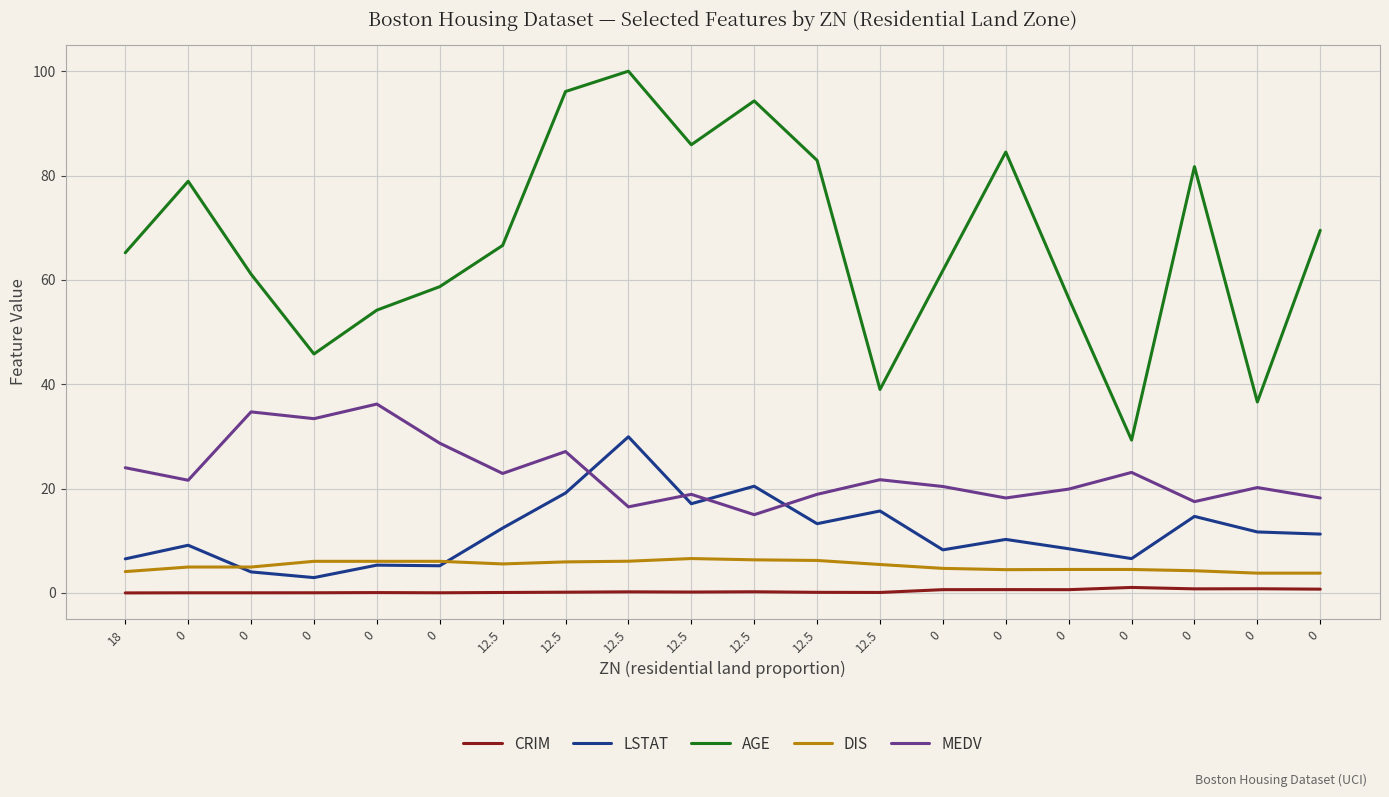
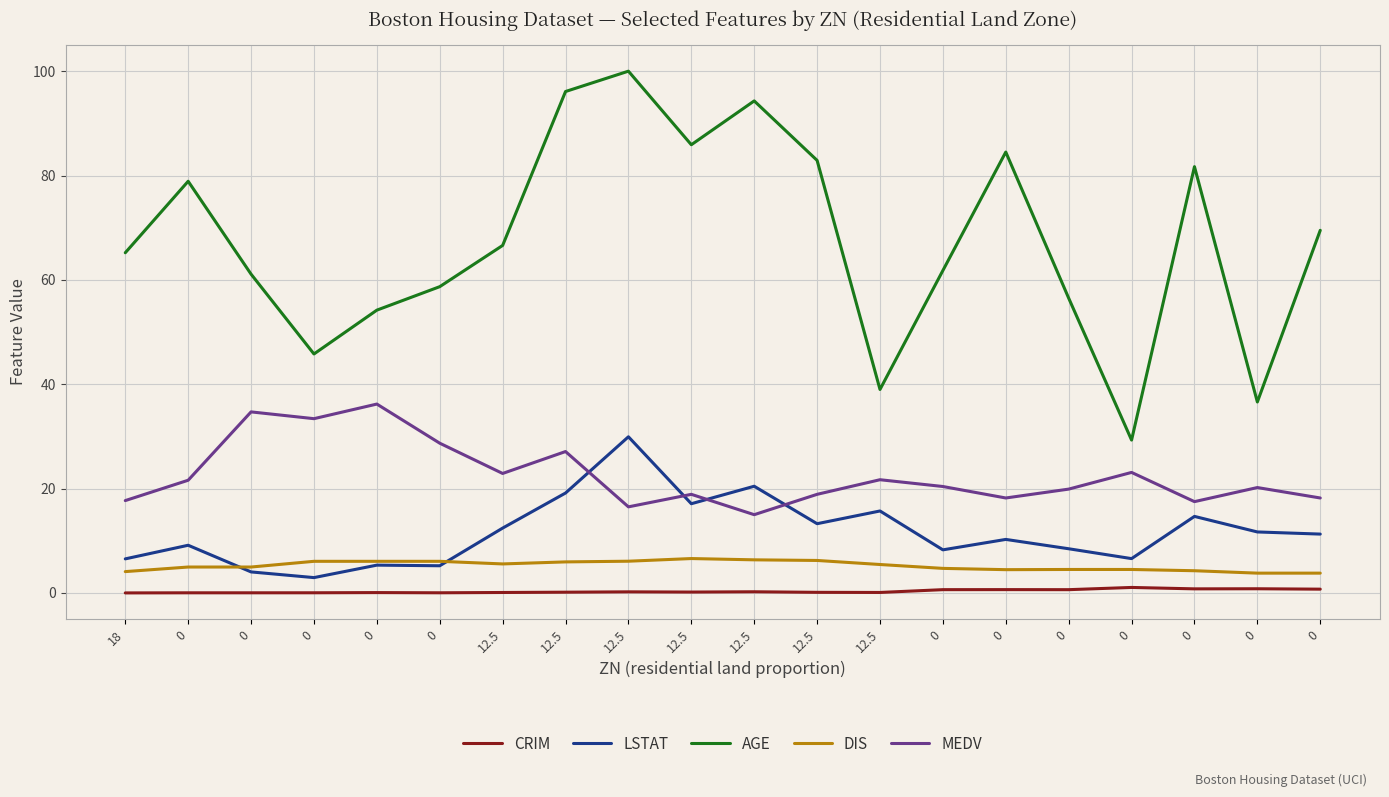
MEDV, 18: 24 -> 18
